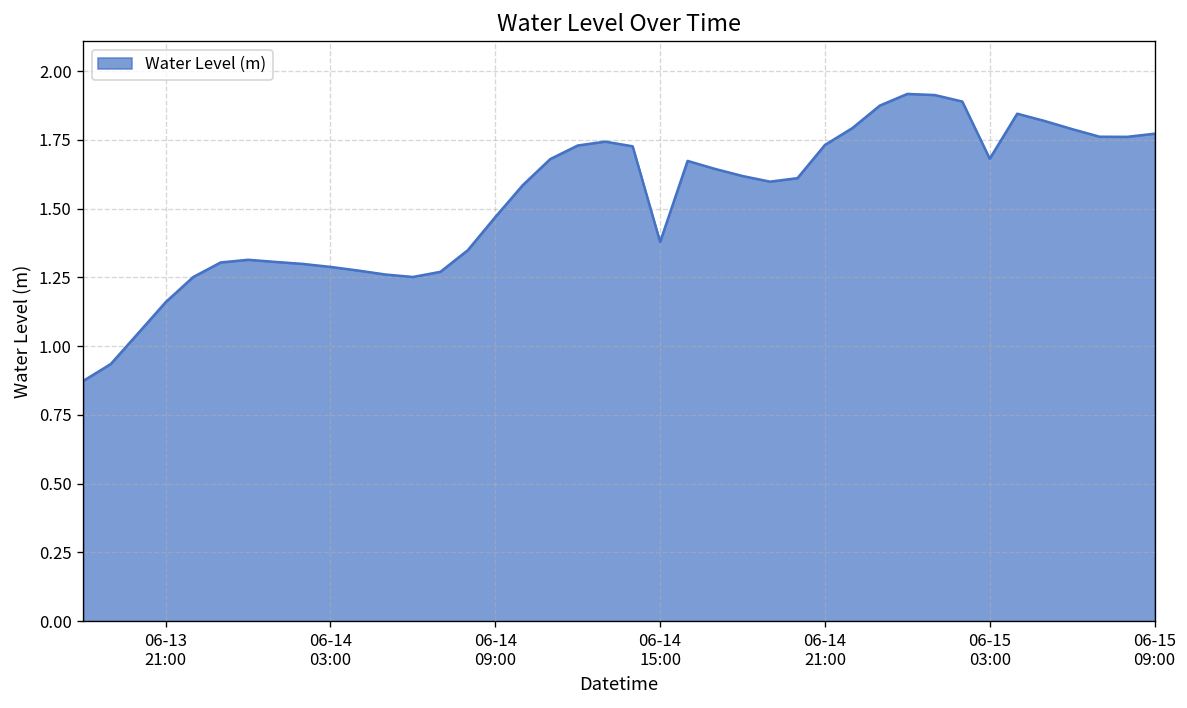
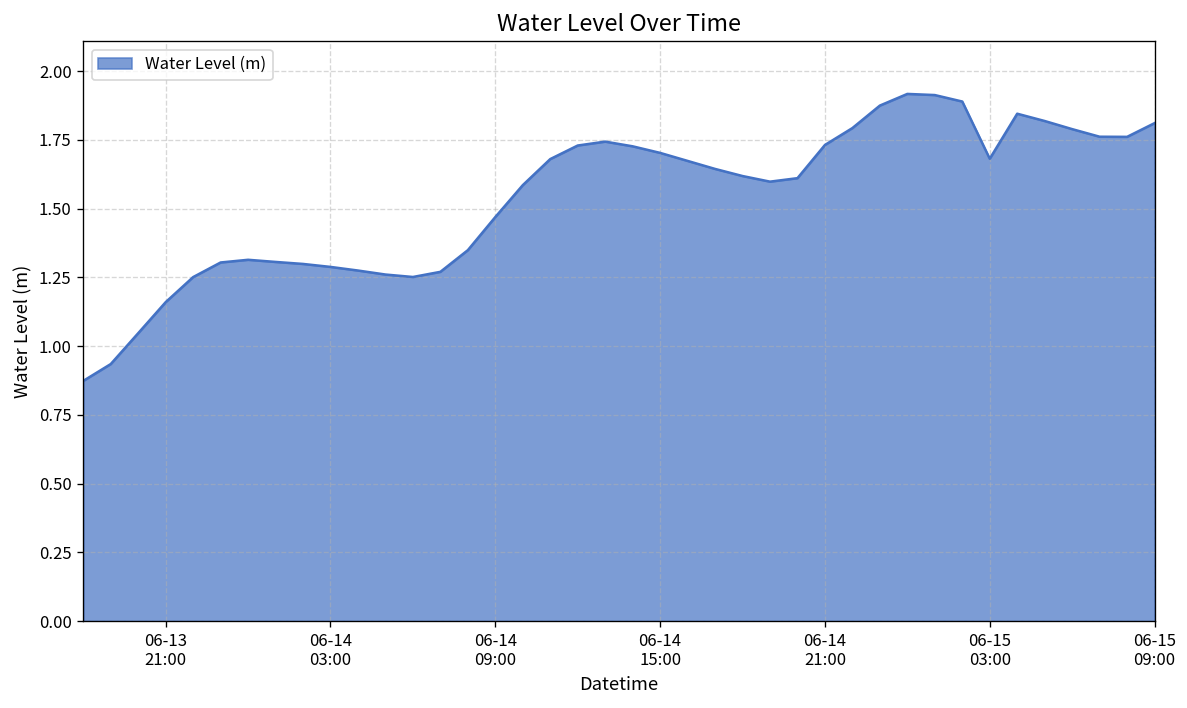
06-14 15:00: 1.38 -> 1.70
06-15 09:00: 1.77 -> 1.81
